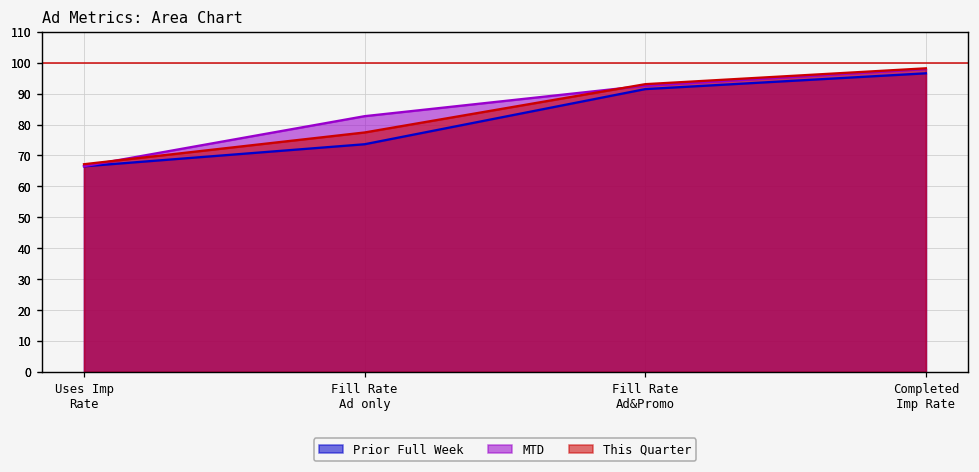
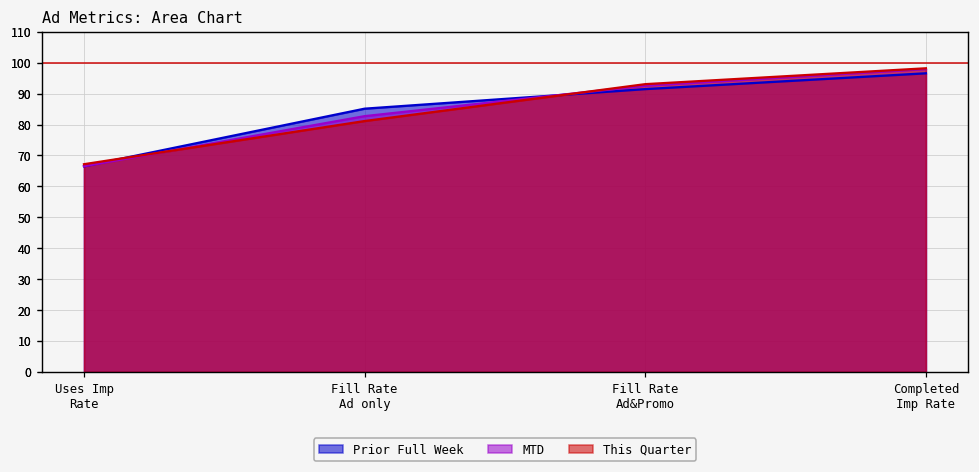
Prior Full Week, Fill Rate Ad only: 74 -> 85
This Quarter, Fill Rate Ad only: 77 -> 81
